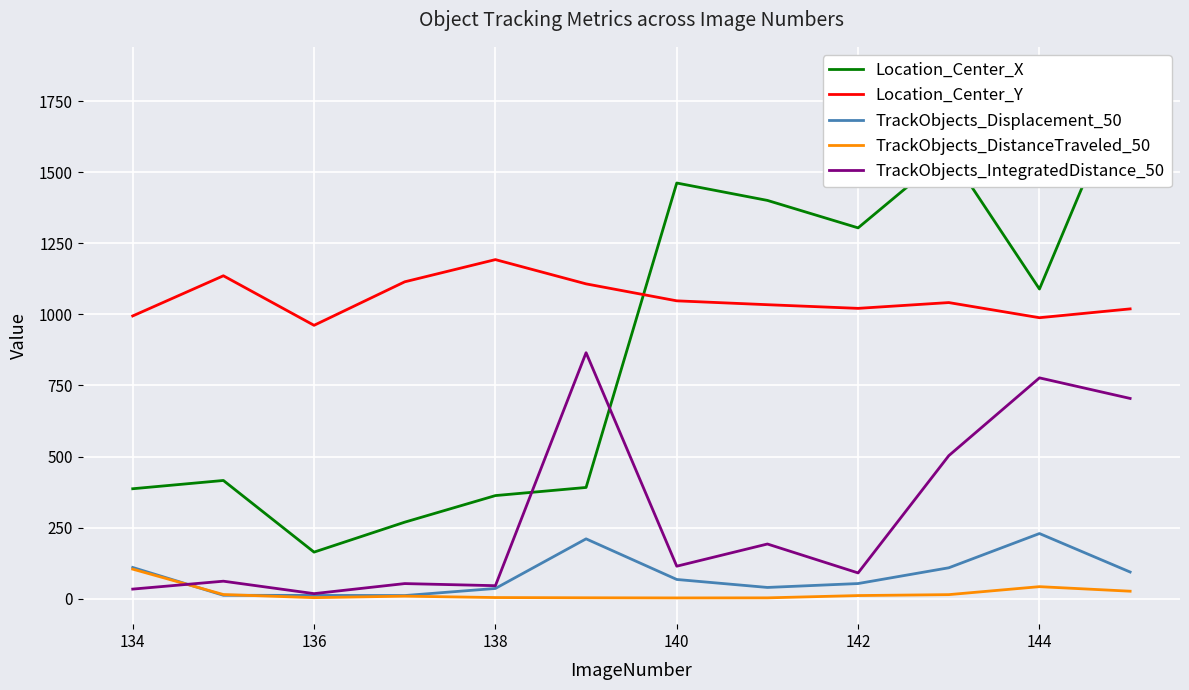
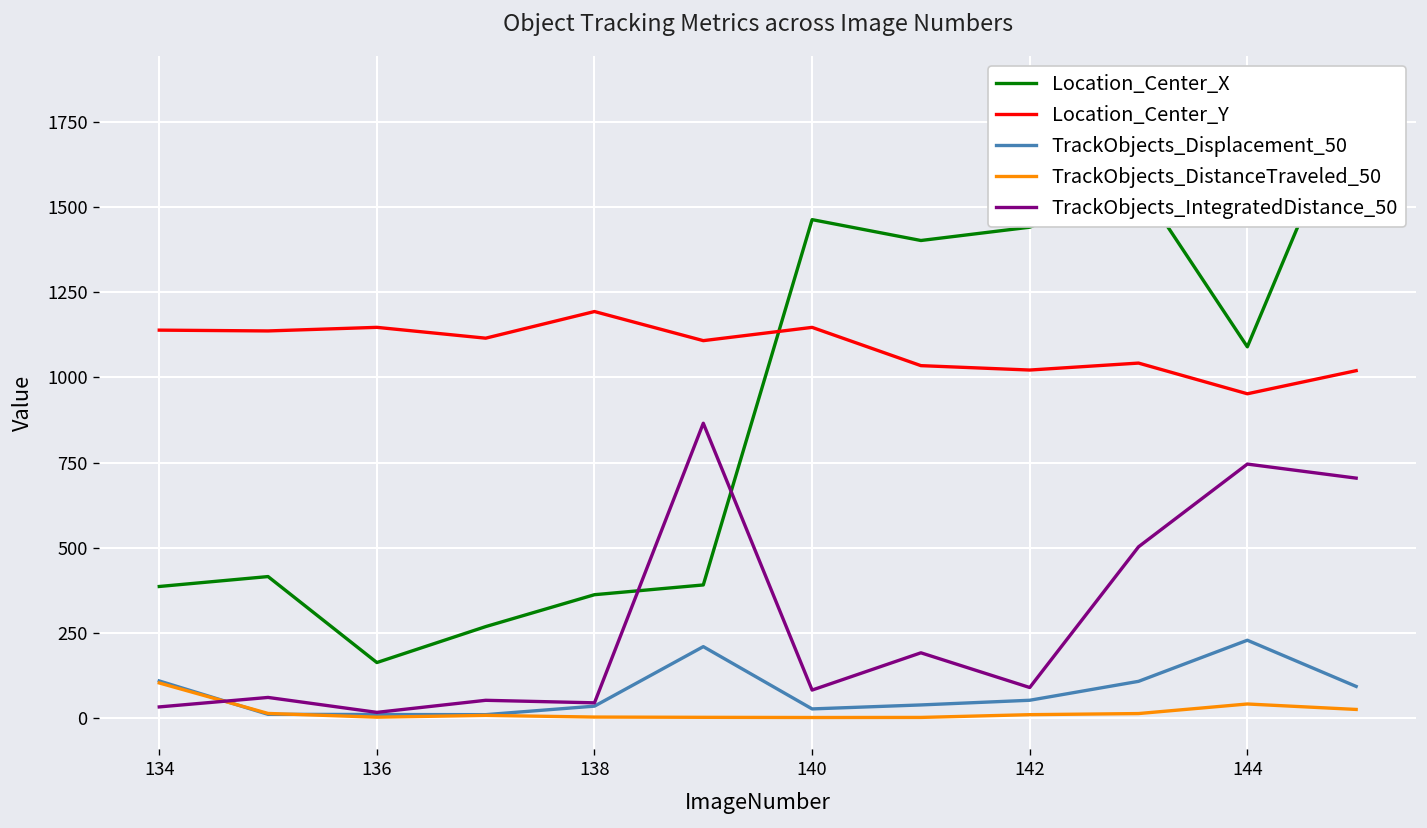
Location_Center_Y, 134: 990 -> 1140
Location_Center_Y, 136: 960 -> 1150
Location_Center_Y, 140: 1050 -> 1150
TrackObjects_Displacement_50, 140: 70 -> 30
TrackObjects_IntegratedDistance_50, 140: 110 -> 80
Location_Center_X, 142: 1300 -> 1440
Location_Center_Y, 144: 990 -> 950
TrackObjects_IntegratedDistance_50, 144: 780 -> 750
